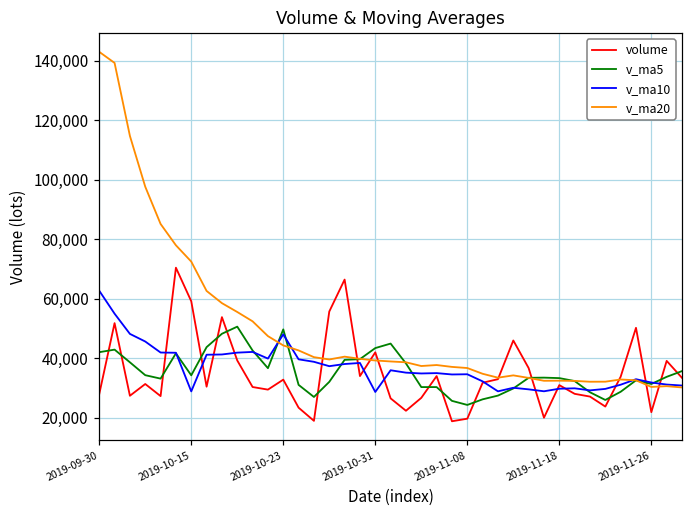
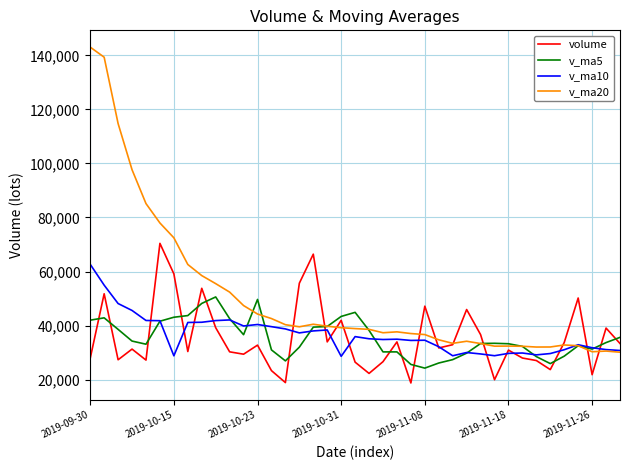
v_ma5, 2019-10-15: 34,000 -> 43,000
v_ma10, 2019-10-23: 48,000 -> 40,000
volume, 2019-11-08: 20,000 -> 47,000
